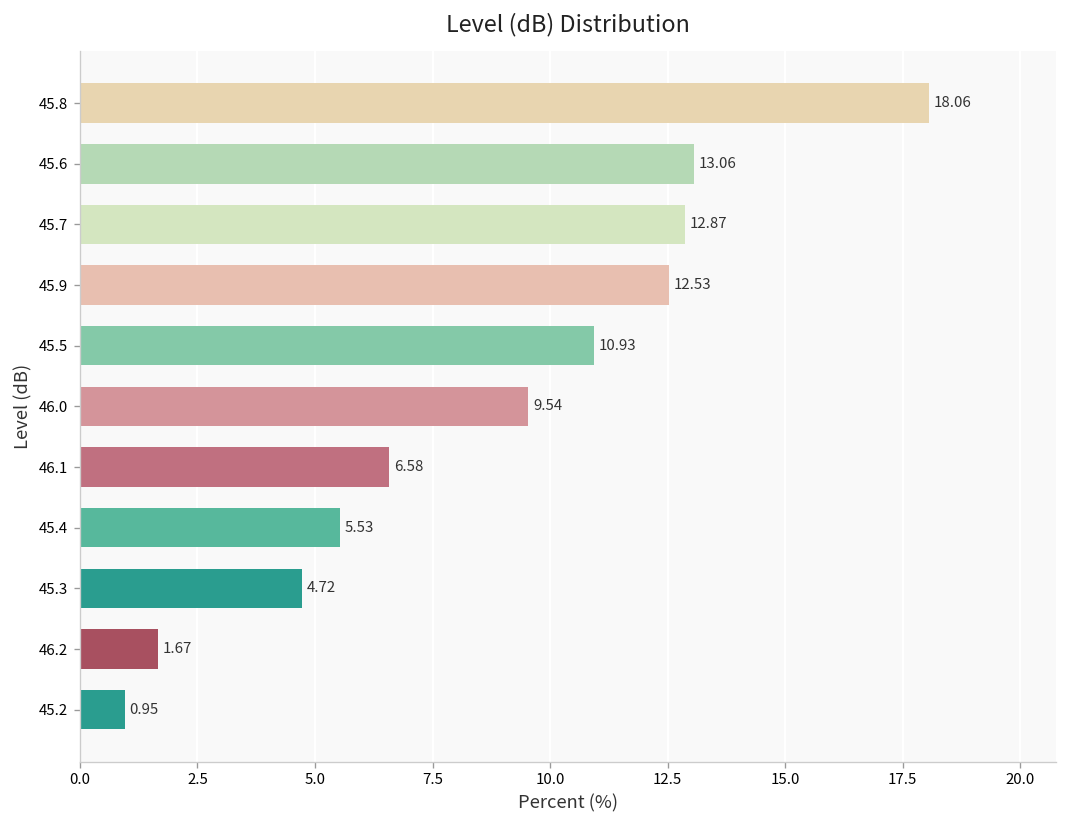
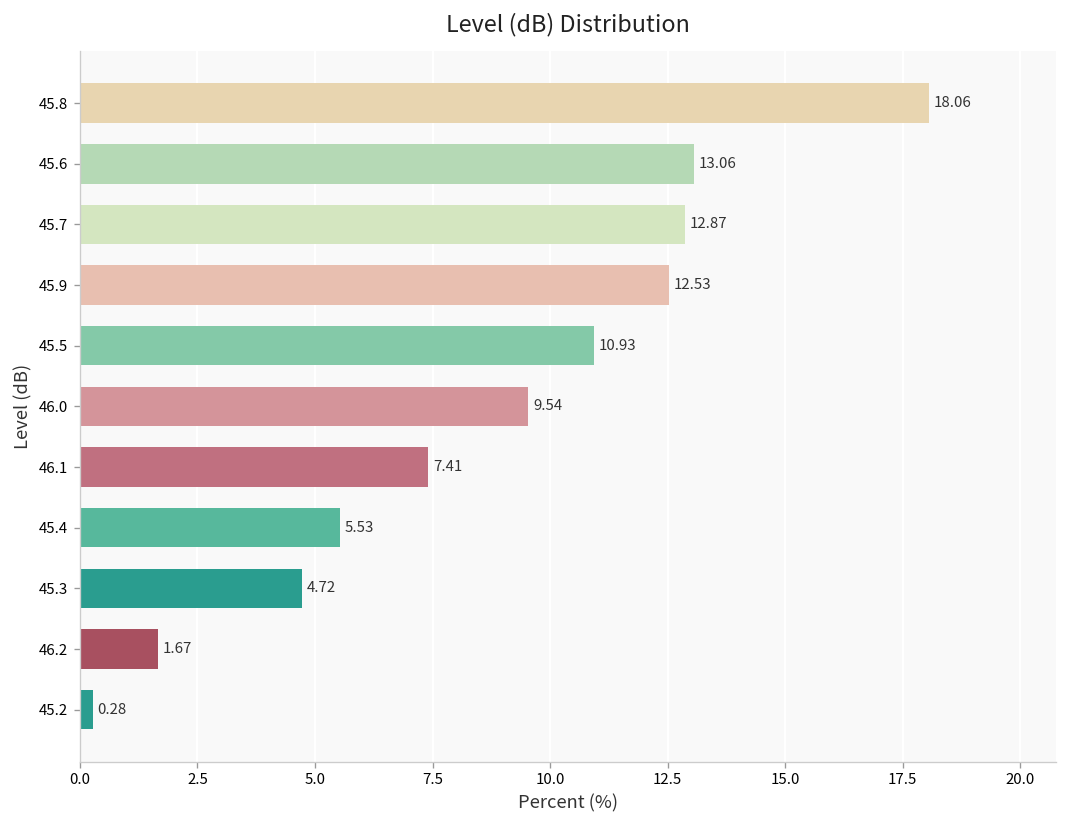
46.1: 6.58 -> 7.41
45.2: 0.95 -> 0.28
